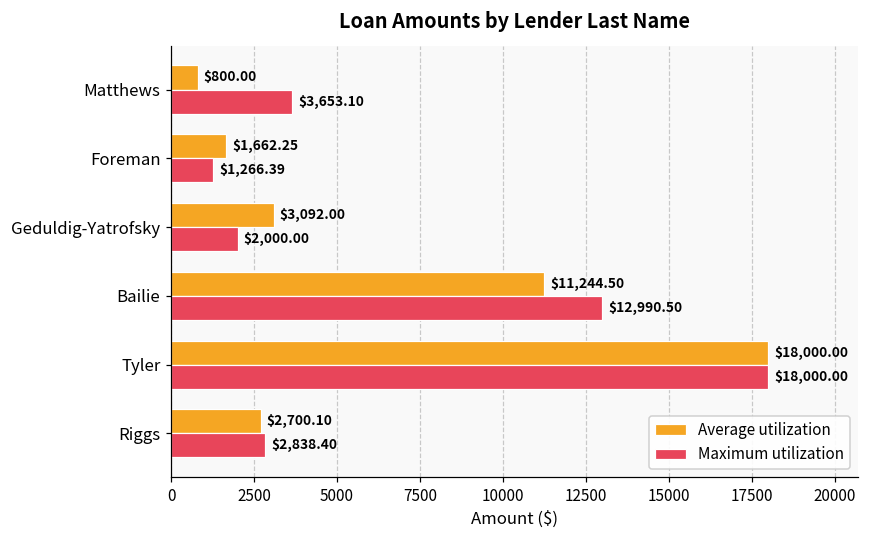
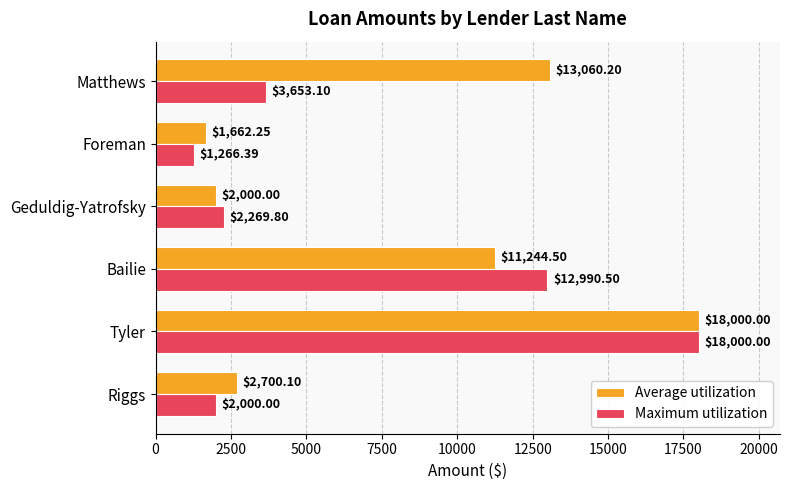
Average utilization, Matthews: $800.00 -> $13,060.20
Average utilization, Geduldig-Yatrofsky: $3,092.00 -> $2,000.00
Maximum utilization, Geduldig-Yatrofsky: $2,000.00 -> $2,269.80
Maximum utilization, Riggs: $2,838.40 -> $2,000.00
